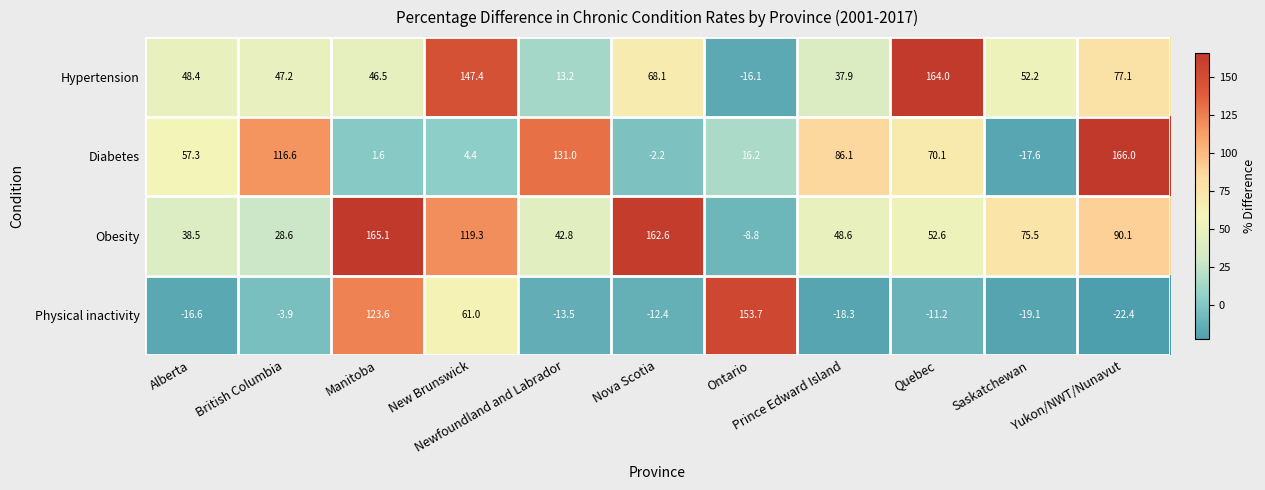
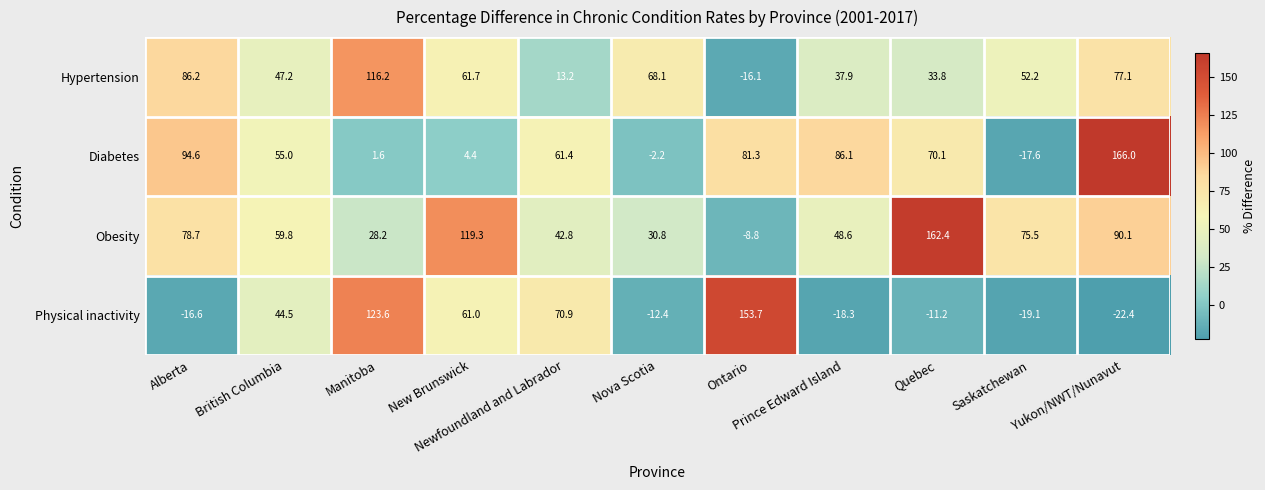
Hypertension, Alberta: 48.4 -> 86.2
Hypertension, Manitoba: 46.5 -> 116.2
Hypertension, New Brunswick: 147.4 -> 61.7
Hypertension, Quebec: 164.0 -> 33.8
Diabetes, Alberta: 57.3 -> 94.6
Diabetes, British Columbia: 116.6 -> 55.0
Diabetes, Newfoundland and Labrador: 131.0 -> 61.4
Diabetes, Ontario: 16.2 -> 81.3
Obesity, Alberta: 38.5 -> 78.7
Obesity, British Columbia: 28.6 -> 59.8
Obesity, Manitoba: 165.1 -> 28.2
Obesity, Nova Scotia: 162.6 -> 30.8
Obesity, Quebec: 52.6 -> 162.4
Physical inactivity, British Columbia: -3.9 -> 44.5
Physical inactivity, Newfoundland and Labrador: -13.5 -> 70.9
